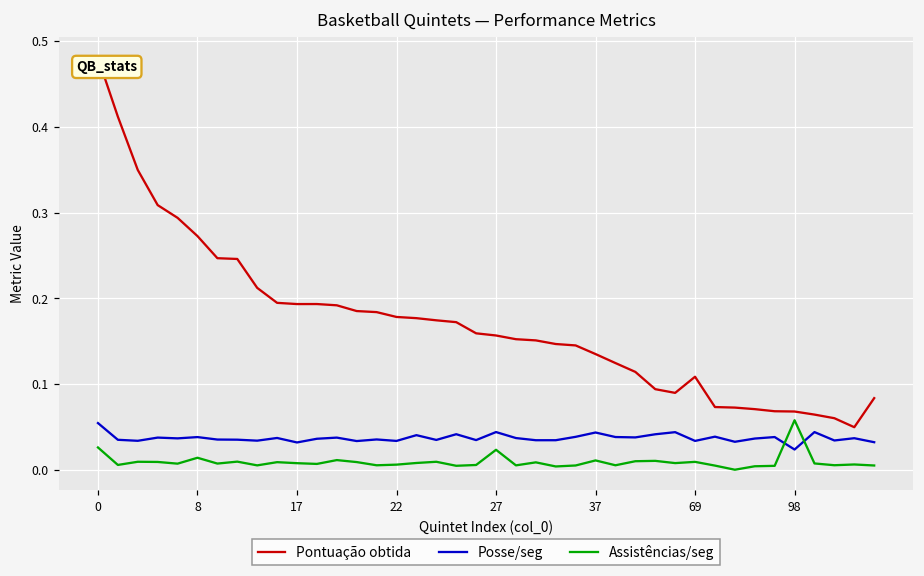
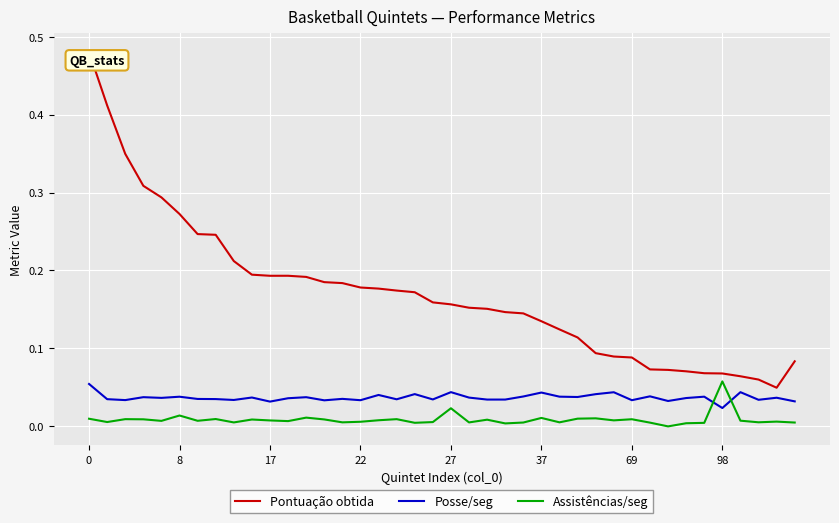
Assistências/seg, 0: 0.03 -> 0.01
Pontuação obtida, 69: 0.11 -> 0.09
